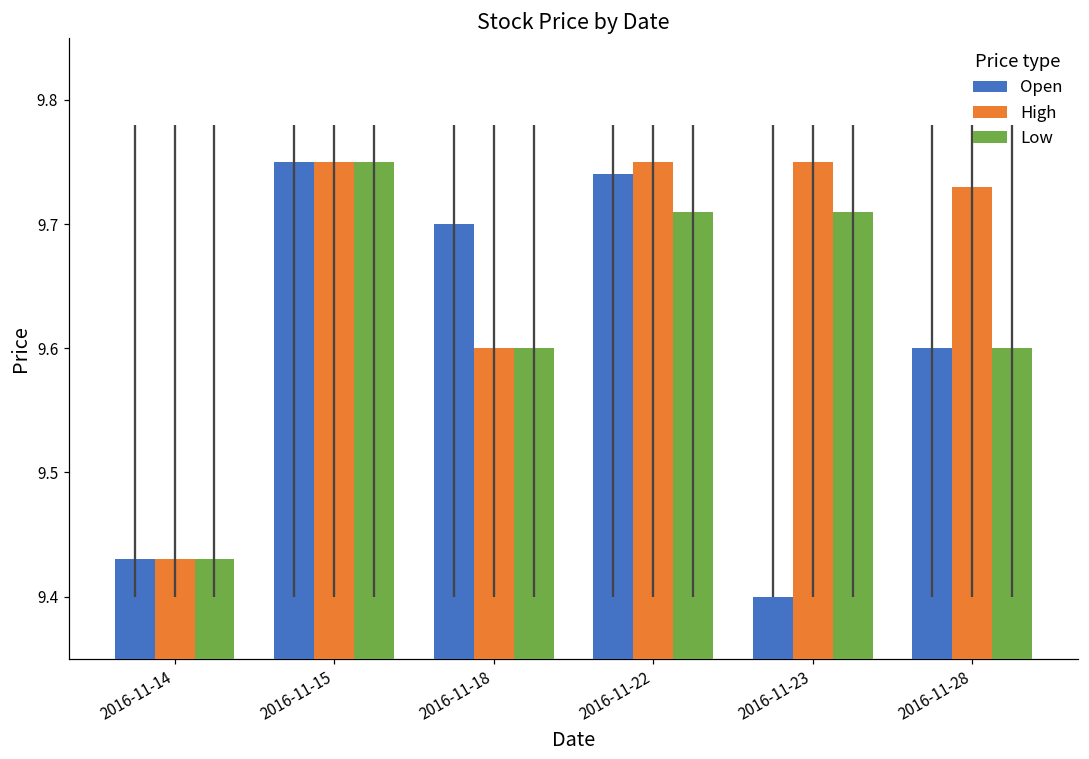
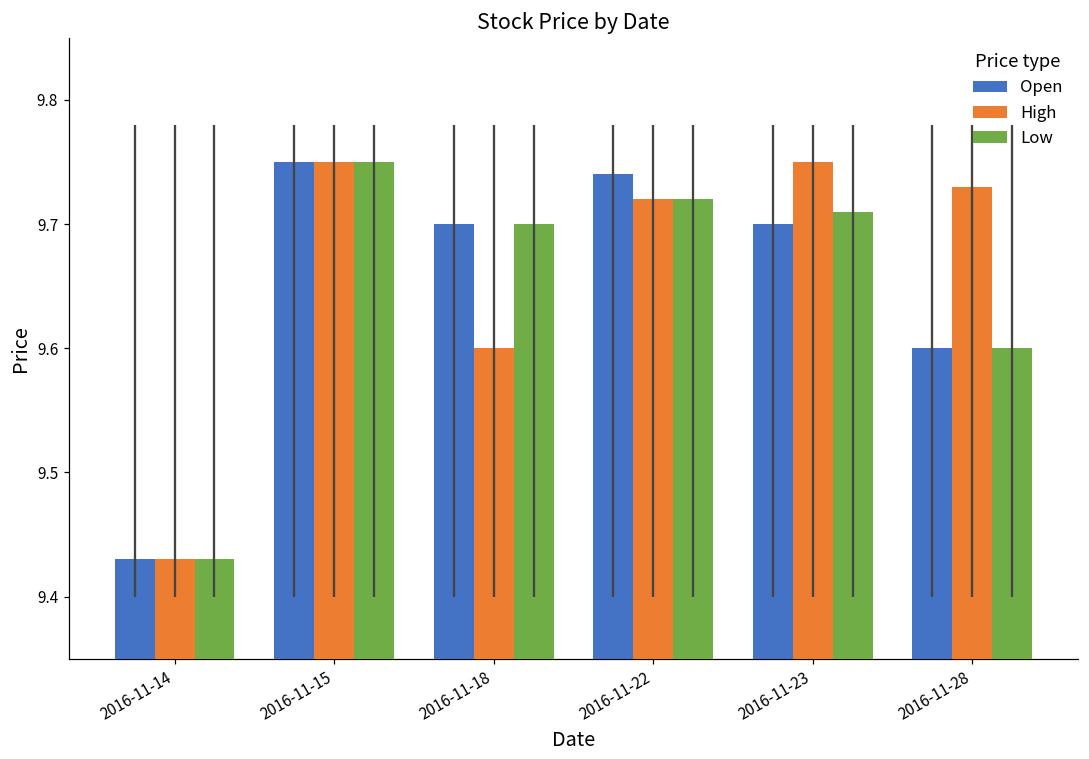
Low, 2016-11-18: 9.6 -> 9.7
High, 2016-11-22: 9.75 -> 9.72
Low, 2016-11-22: 9.71 -> 9.72
Open, 2016-11-23: 9.4 -> 9.7
